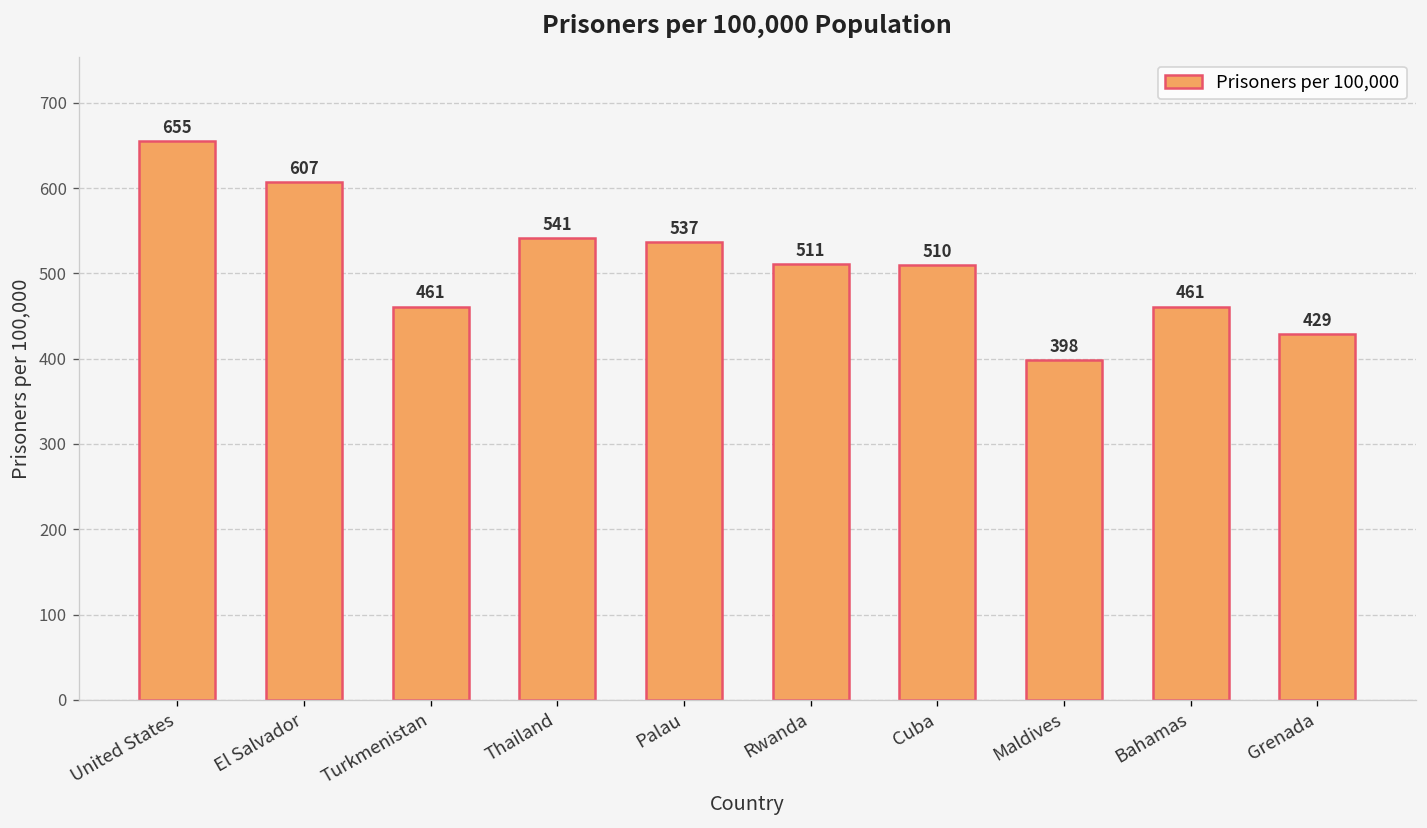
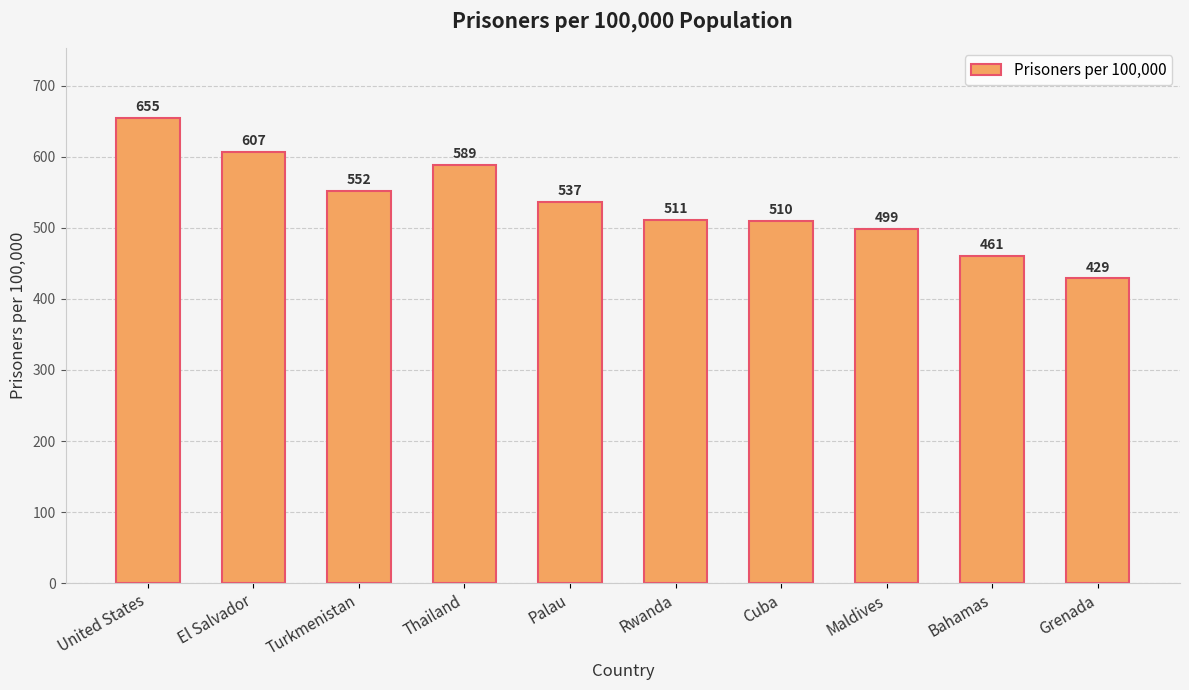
Turkmenistan: 461 -> 552
Thailand: 541 -> 589
Maldives: 398 -> 499
